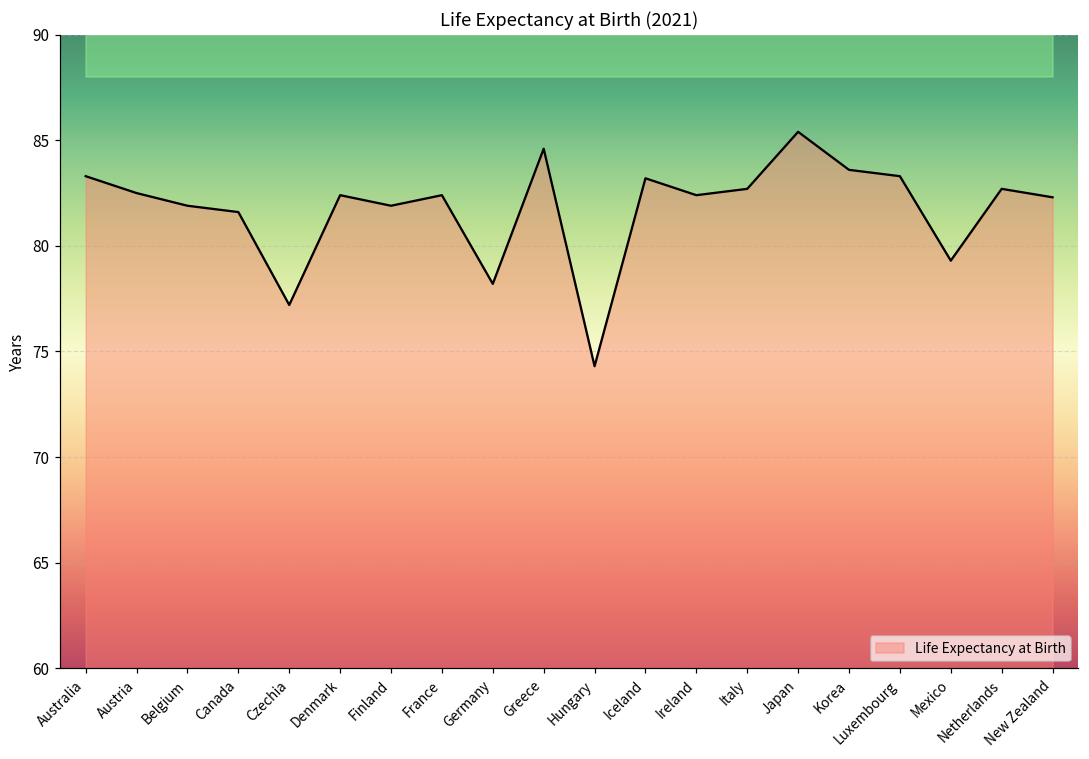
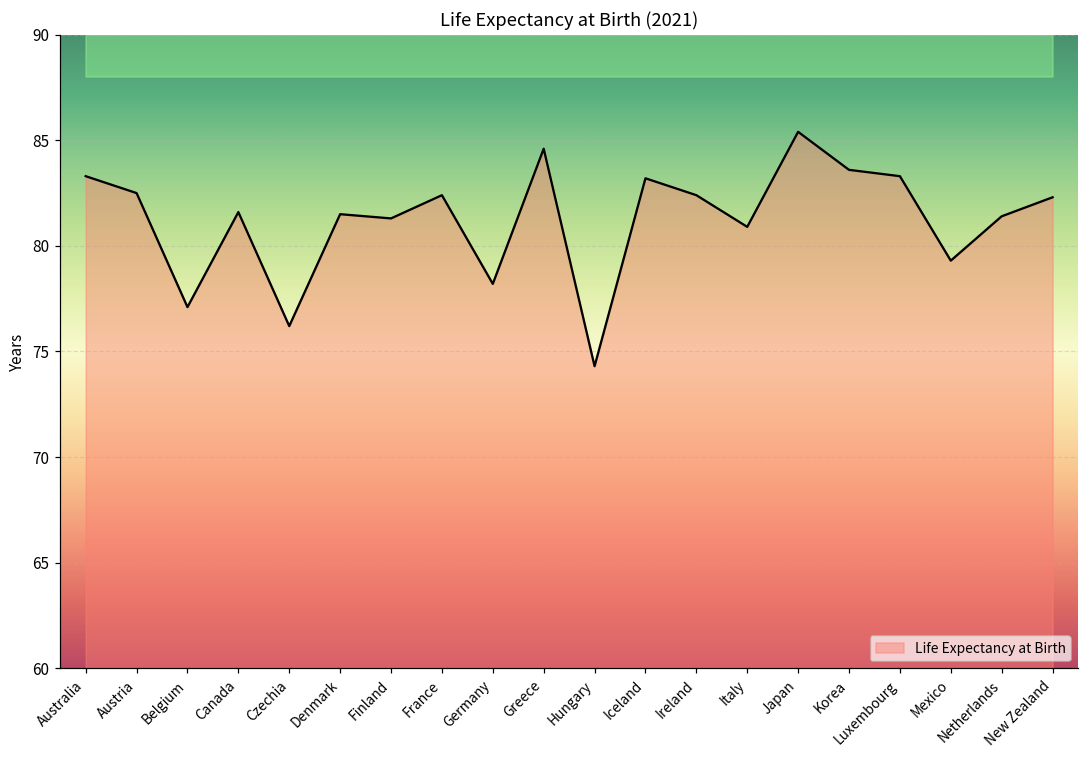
Life Expectancy at Birth, Belgium: 81.9 -> 77.1
Life Expectancy at Birth, Czechia: 77.2 -> 76.2
Life Expectancy at Birth, Denmark: 82.4 -> 81.5
Life Expectancy at Birth, Finland: 81.9 -> 81.3
Life Expectancy at Birth, Italy: 82.7 -> 80.9
Life Expectancy at Birth, Netherlands: 82.7 -> 81.4
